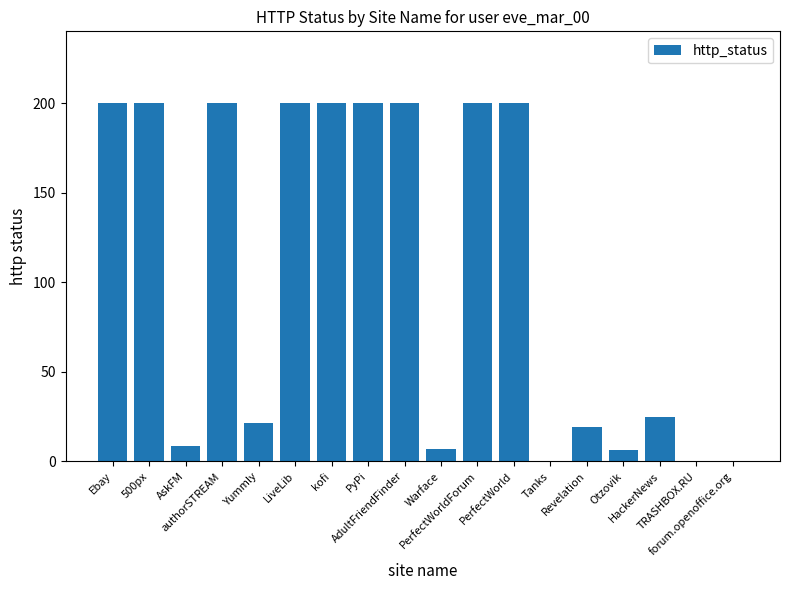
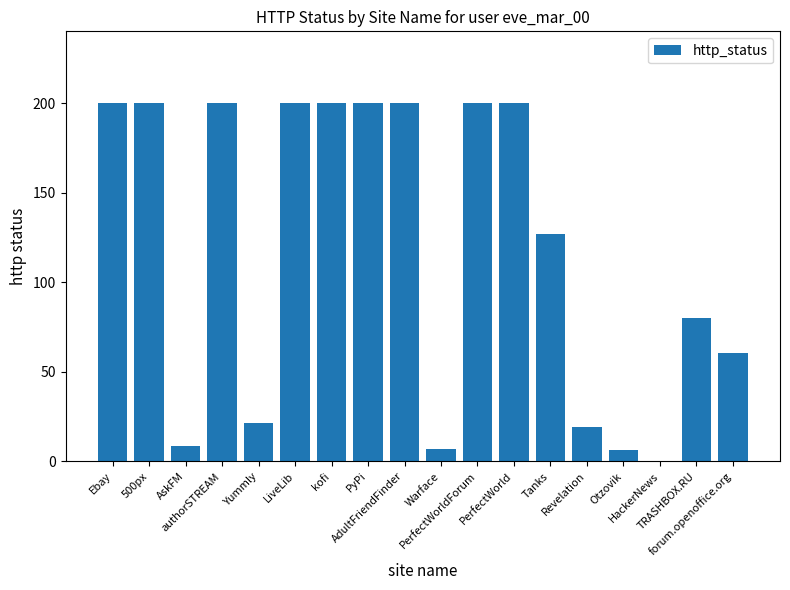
Tanks: 0 -> 127
HackerNews: 25 -> 0
TRASHBOX.RU: 0 -> 80
forum.openoffice.org: 0 -> 61
